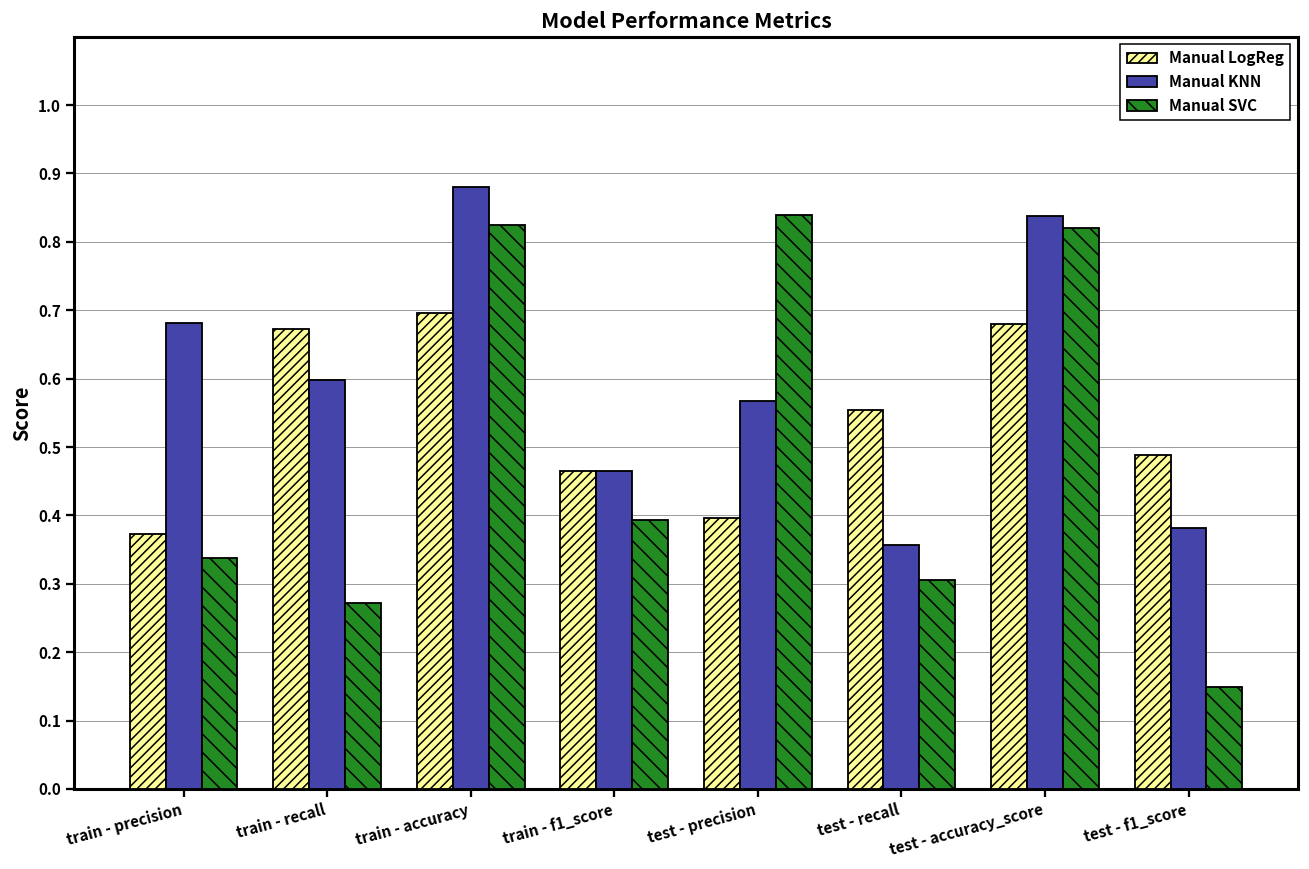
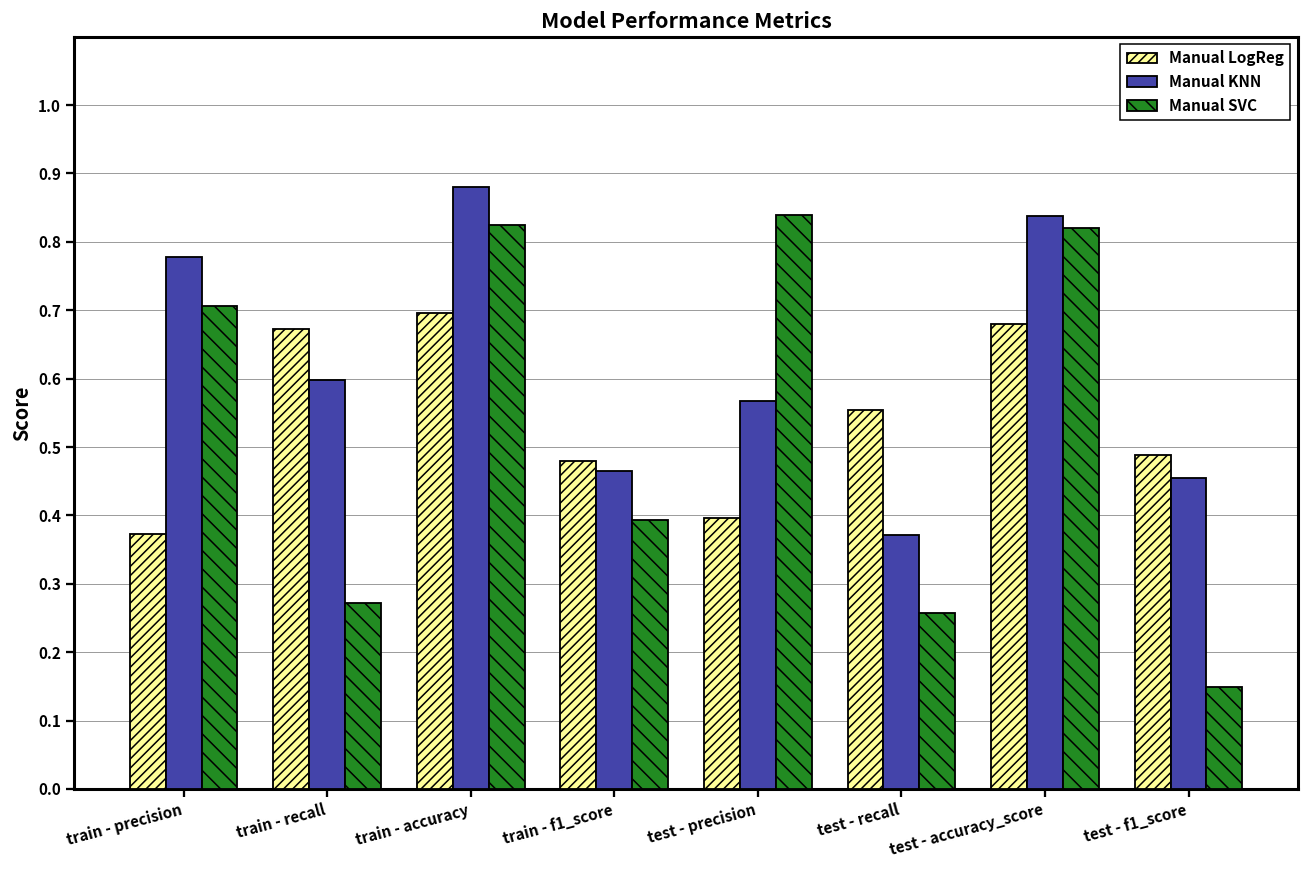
Manual KNN, train - precision: 0.68 -> 0.78
Manual SVC, train - precision: 0.34 -> 0.71
Manual LogReg, train - f1_score: 0.46 -> 0.48
Manual KNN, test - recall: 0.36 -> 0.37
Manual SVC, test - recall: 0.31 -> 0.26
Manual KNN, test - f1_score: 0.38 -> 0.45
